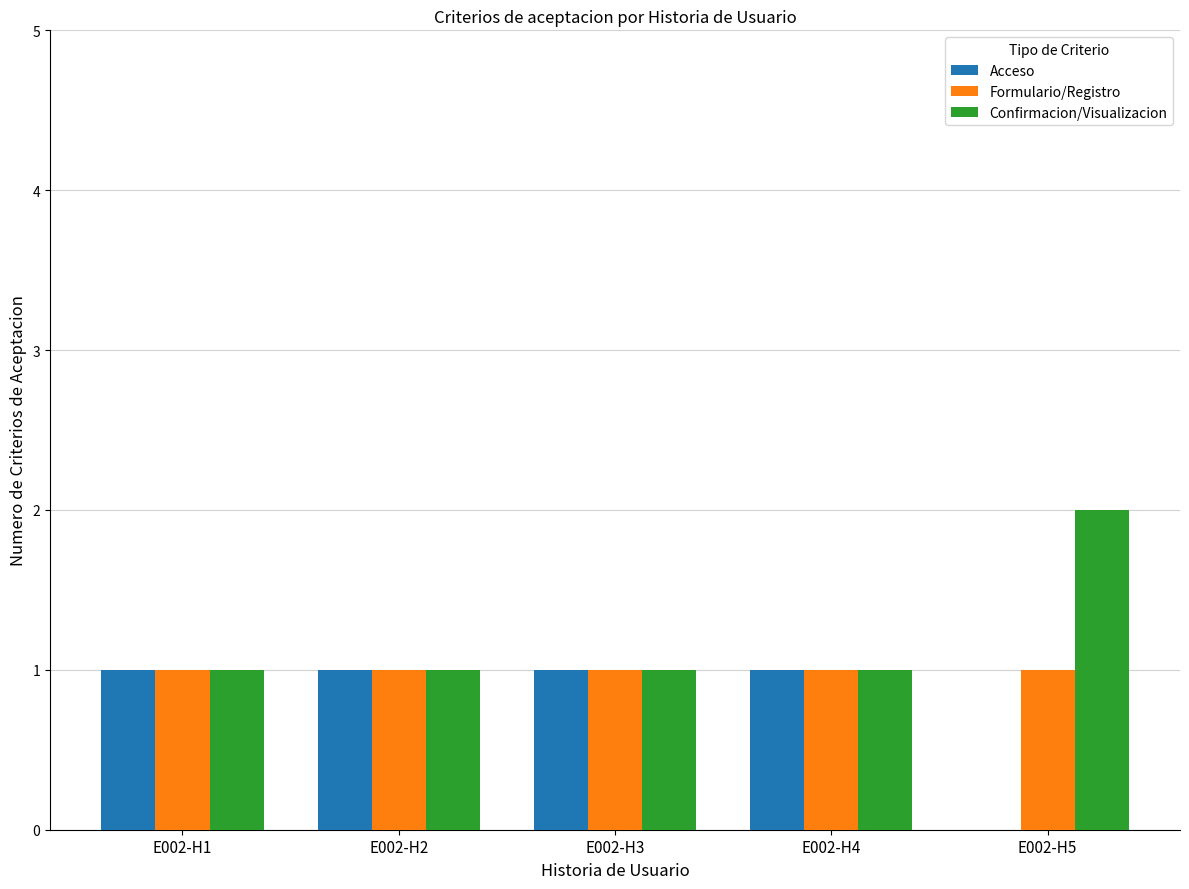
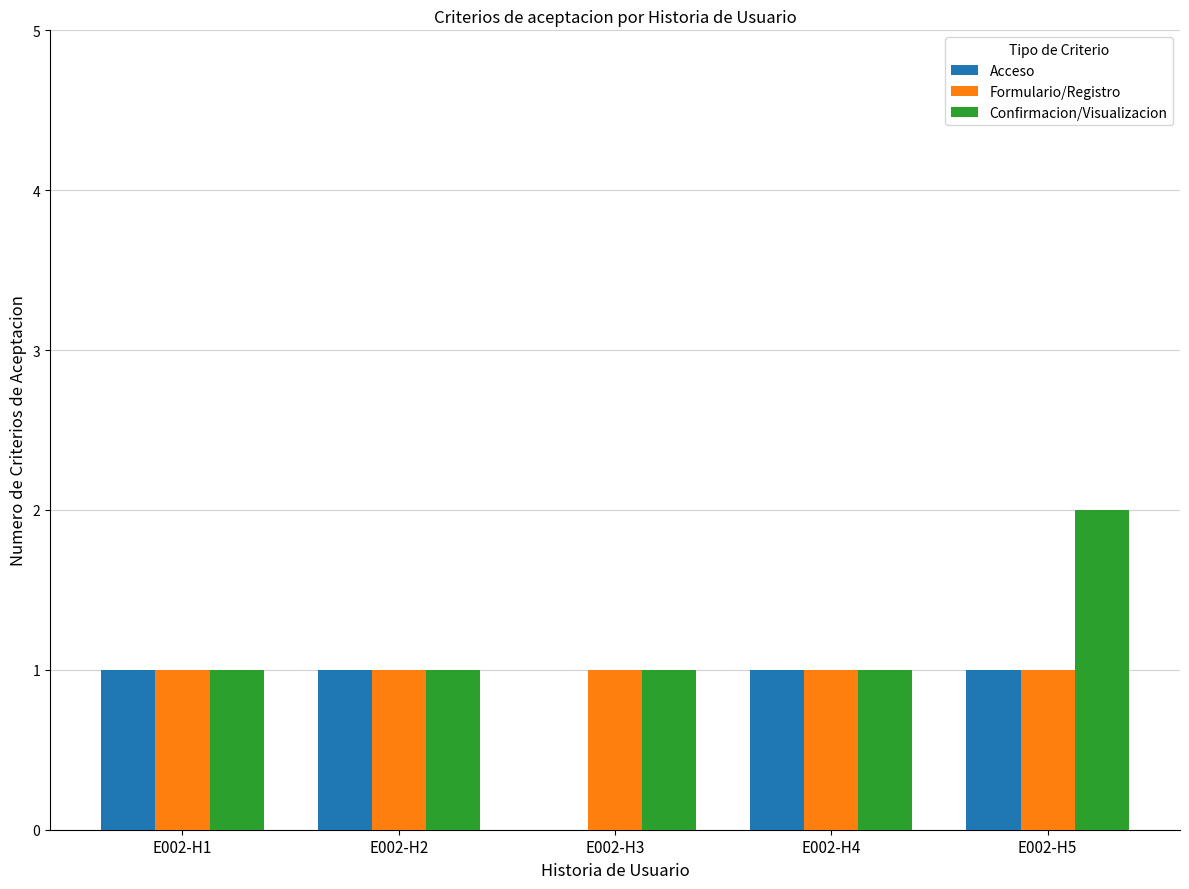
Acceso, E002-H3: 1 -> 0
Acceso, E002-H5: 0 -> 1
